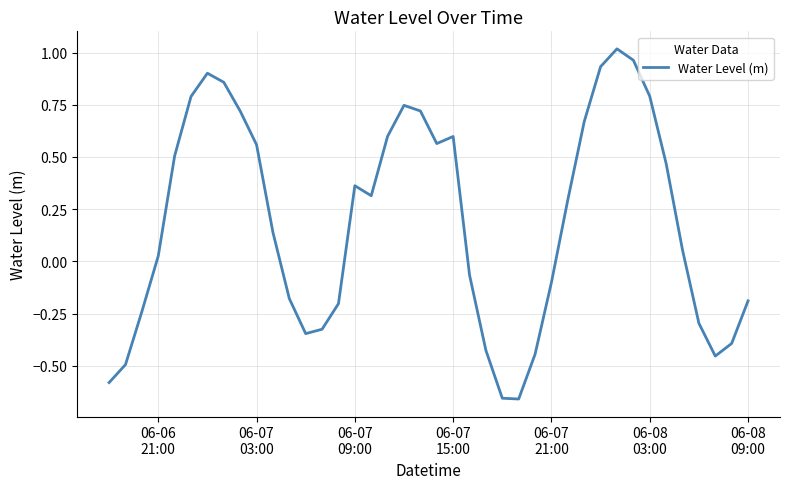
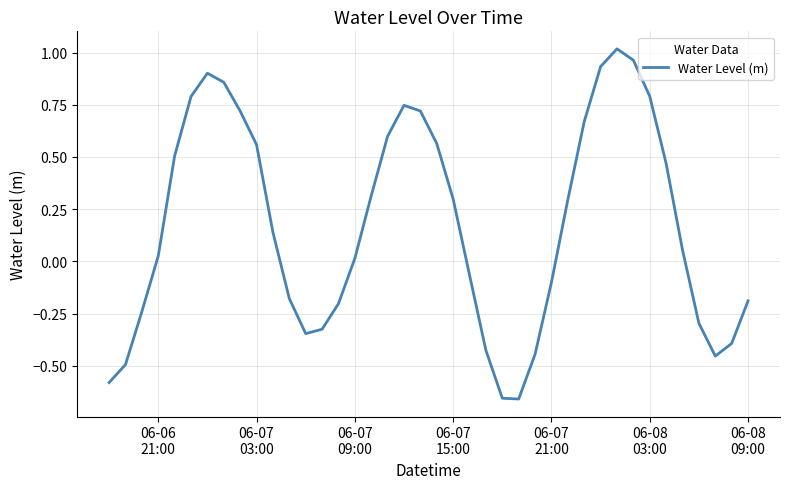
06-07 09:00: 0.36 -> 0.01
06-07 15:00: 0.60 -> 0.30
